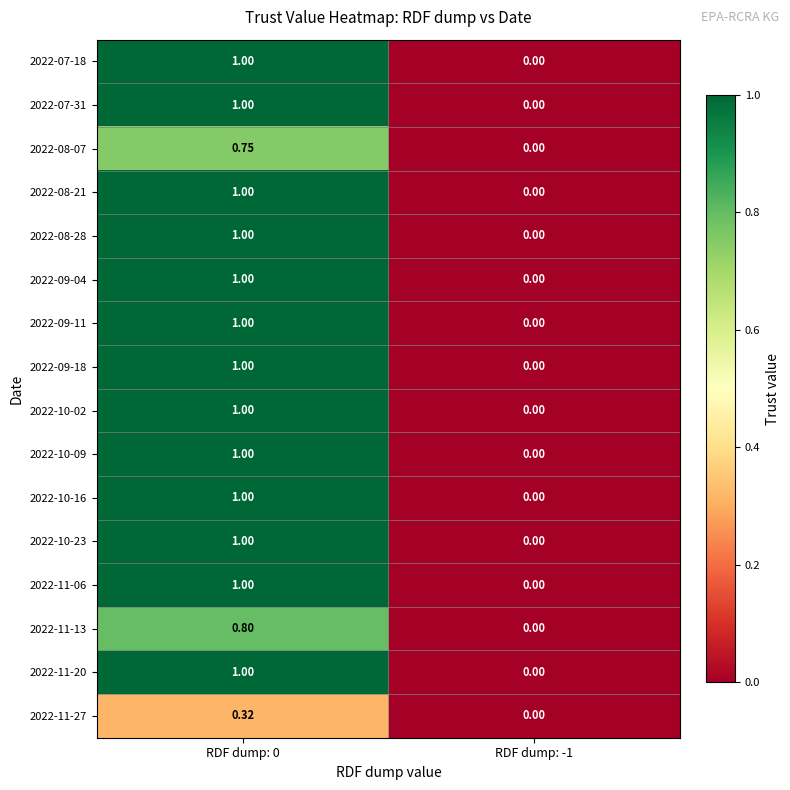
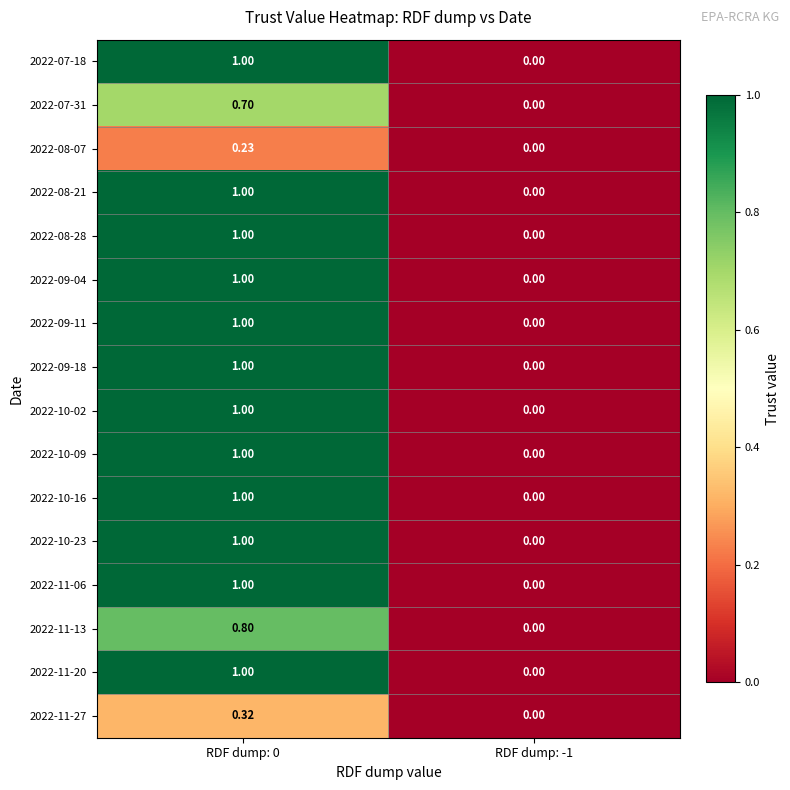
2022-07-31, RDF dump: 0: 1.00 -> 0.70
2022-08-07, RDF dump: 0: 0.75 -> 0.23
